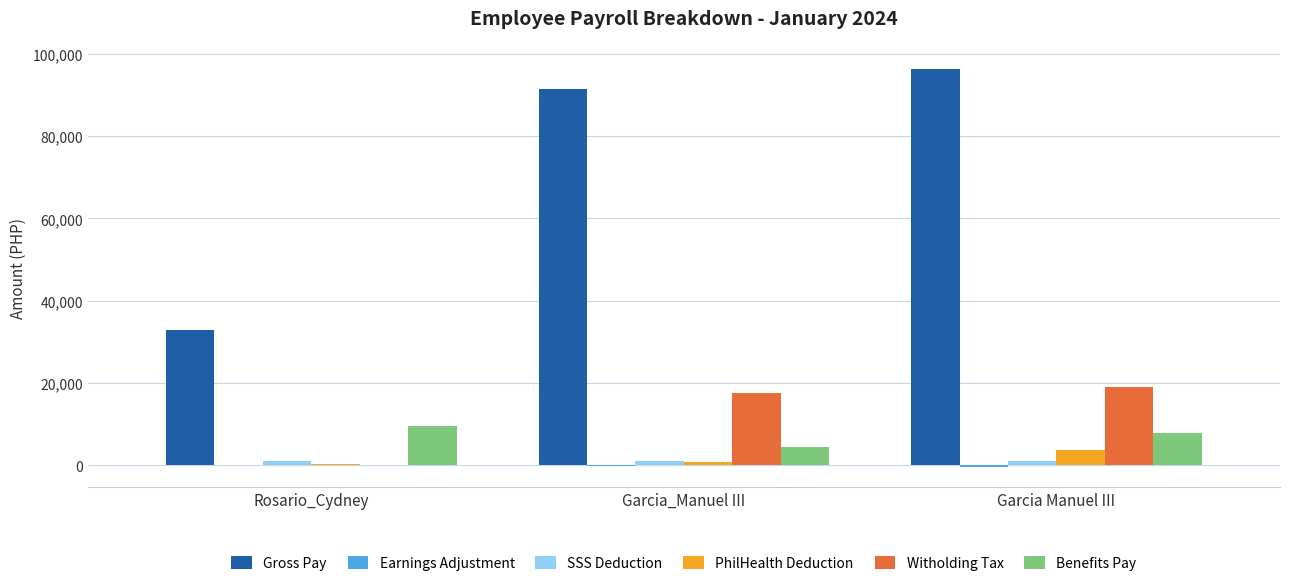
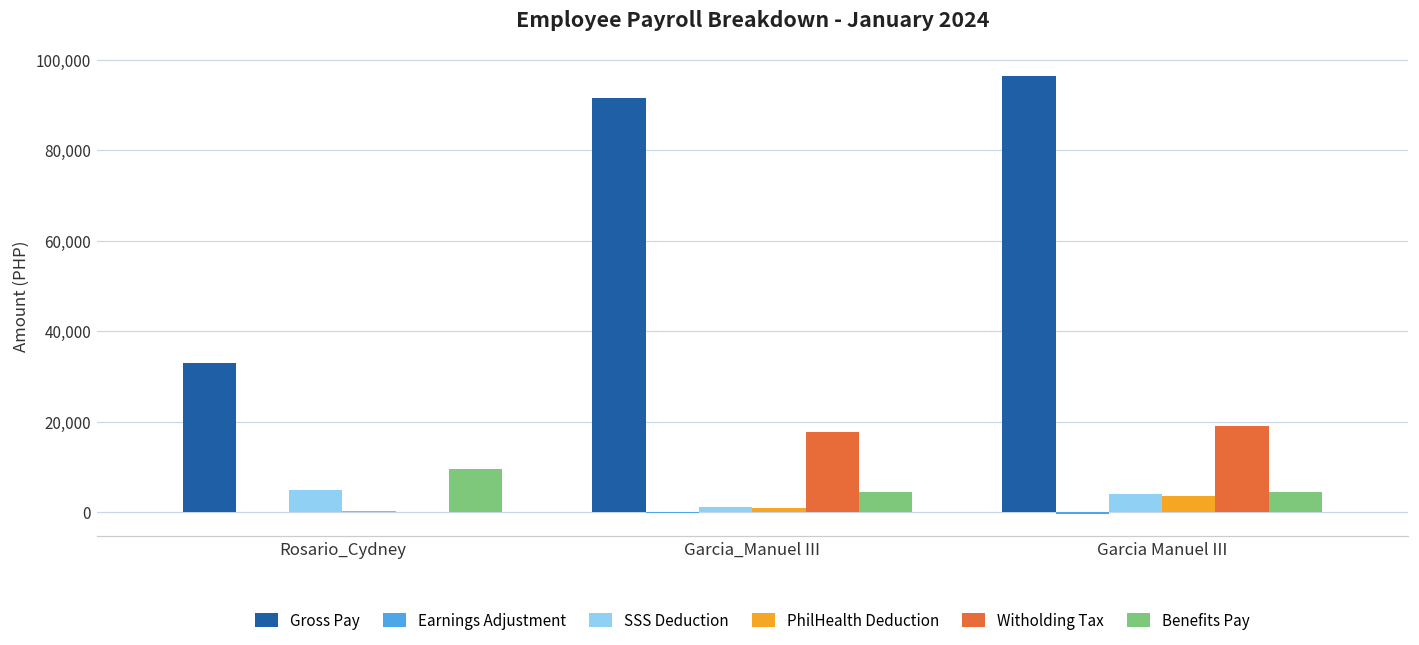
SSS Deduction, Rosario_Cydney: 1,000 -> 5,000
SSS Deduction, Garcia Manuel III: 1,000 -> 4,000
Benefits Pay, Garcia Manuel III: 8,000 -> 5,000
